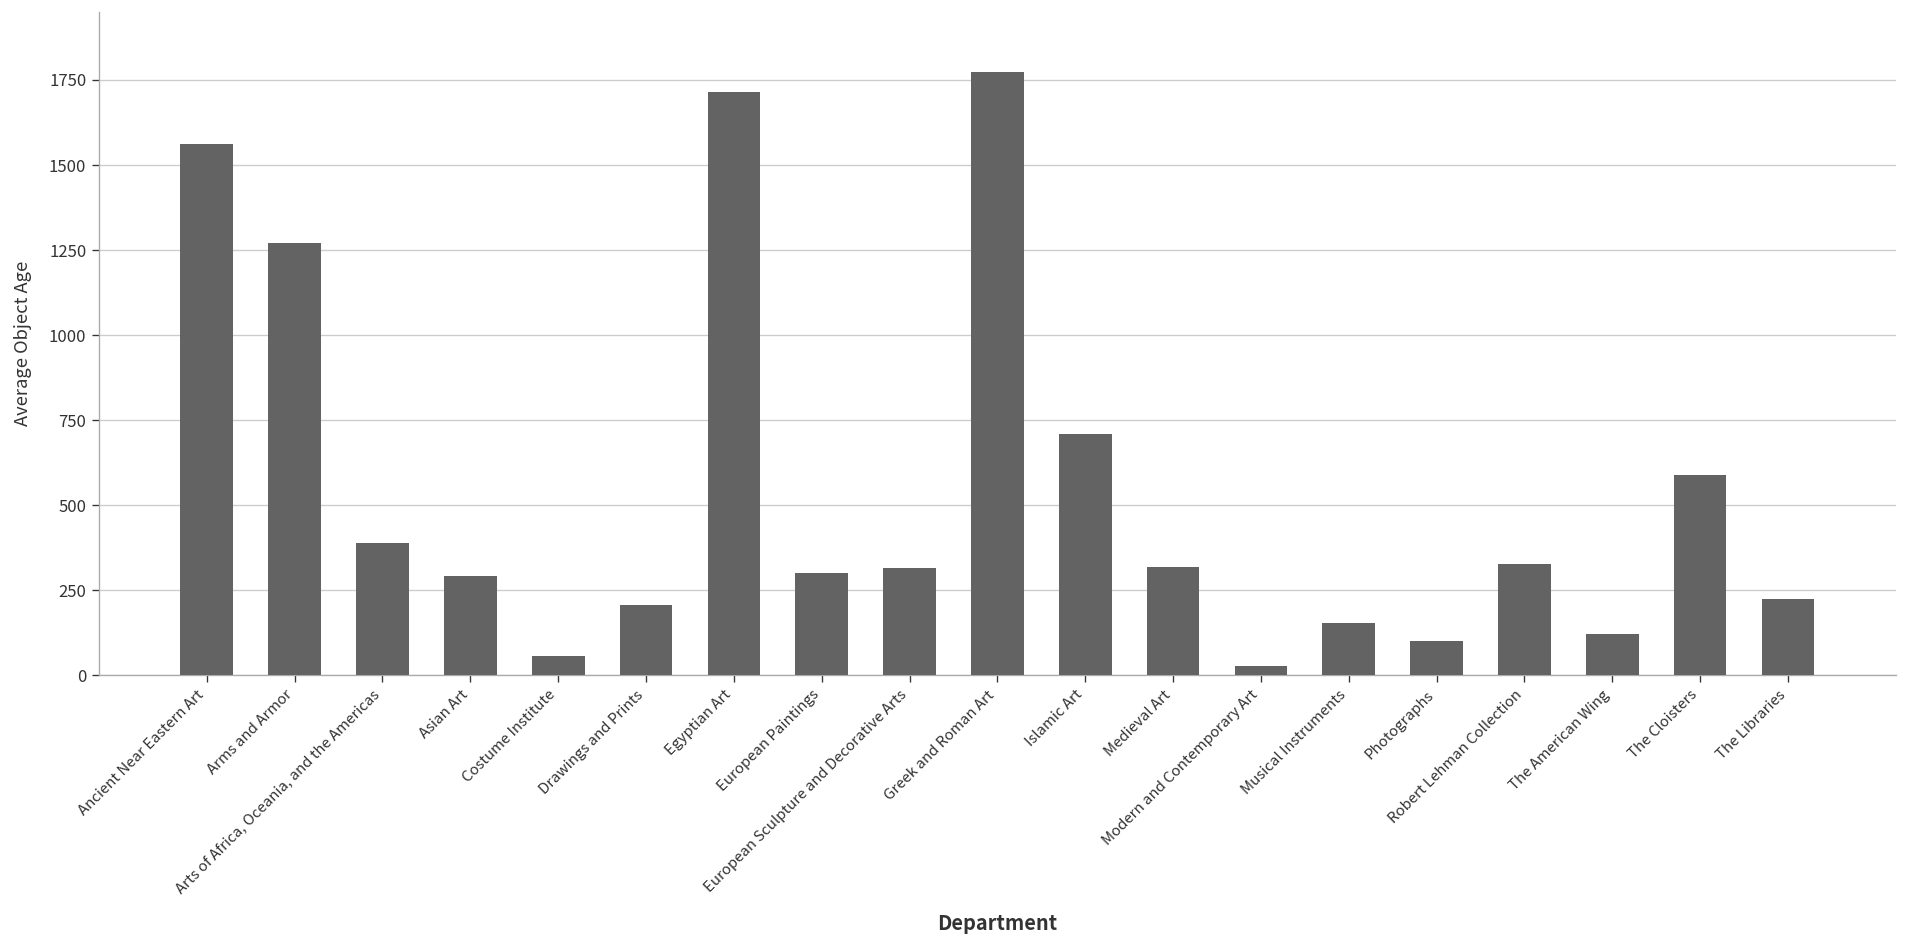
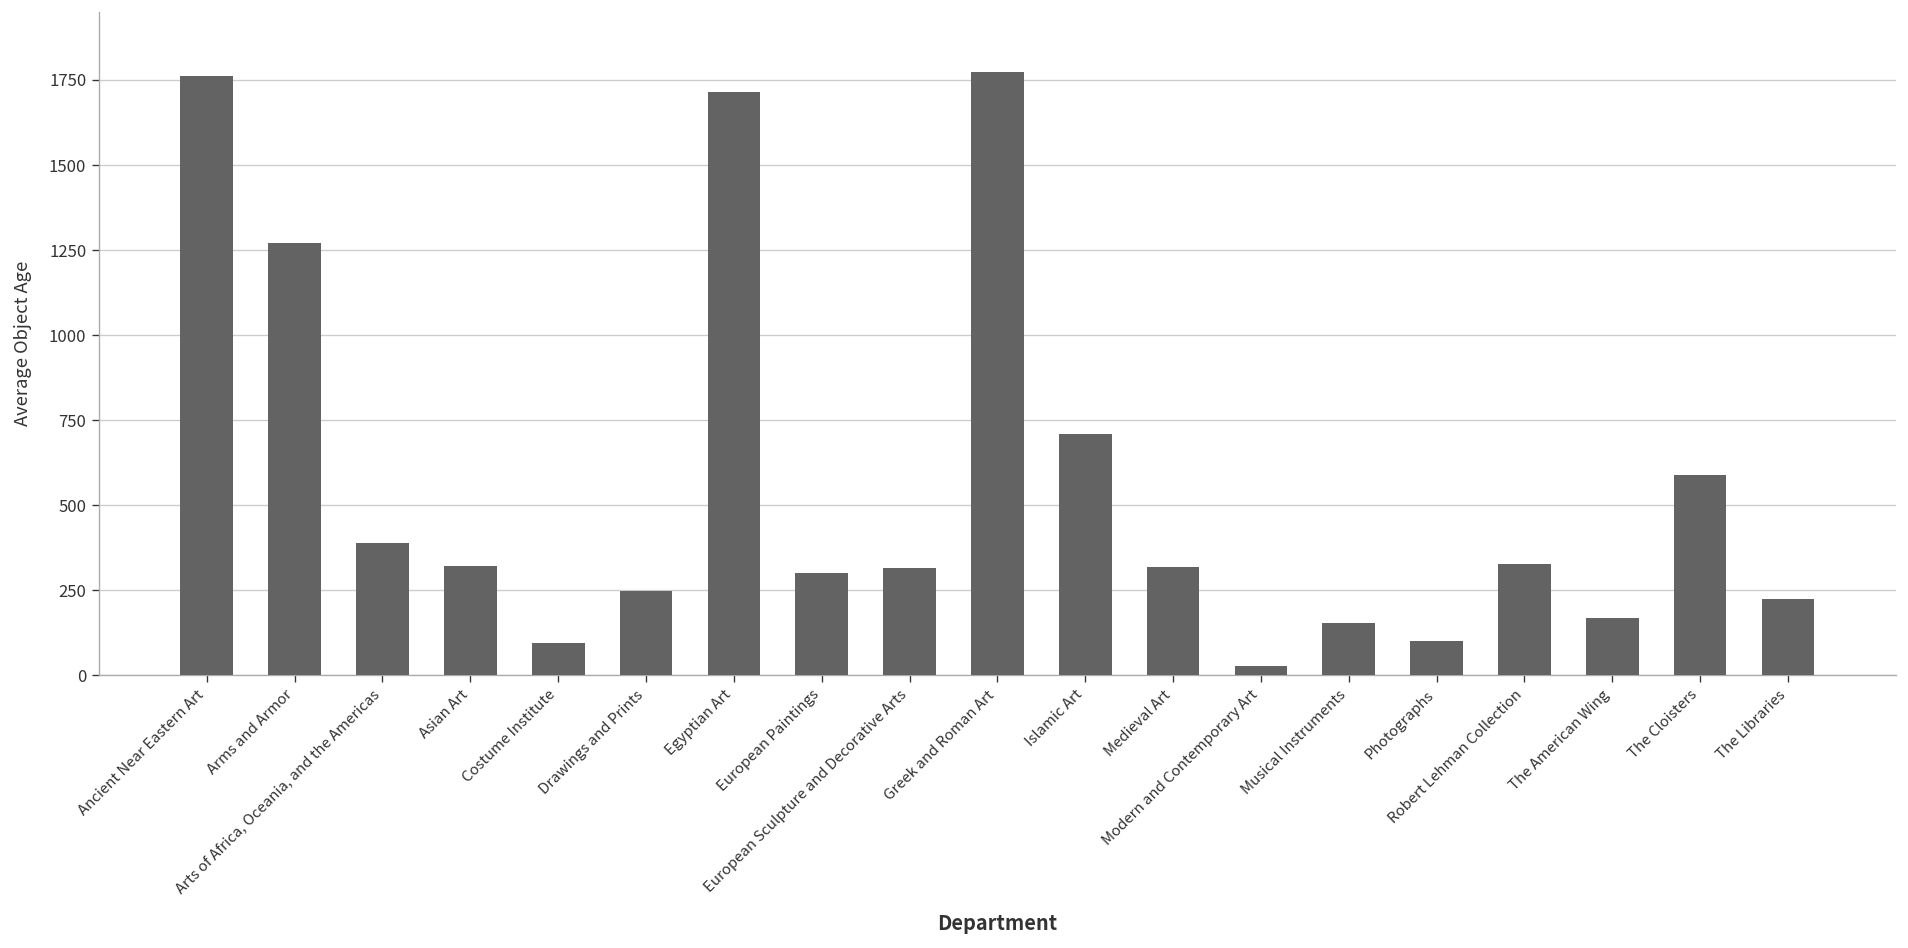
Ancient Near Eastern Art: 1560 -> 1760
Asian Art: 290 -> 320
Costume Institute: 60 -> 90
Drawings and Prints: 210 -> 250
The American Wing: 120 -> 170
